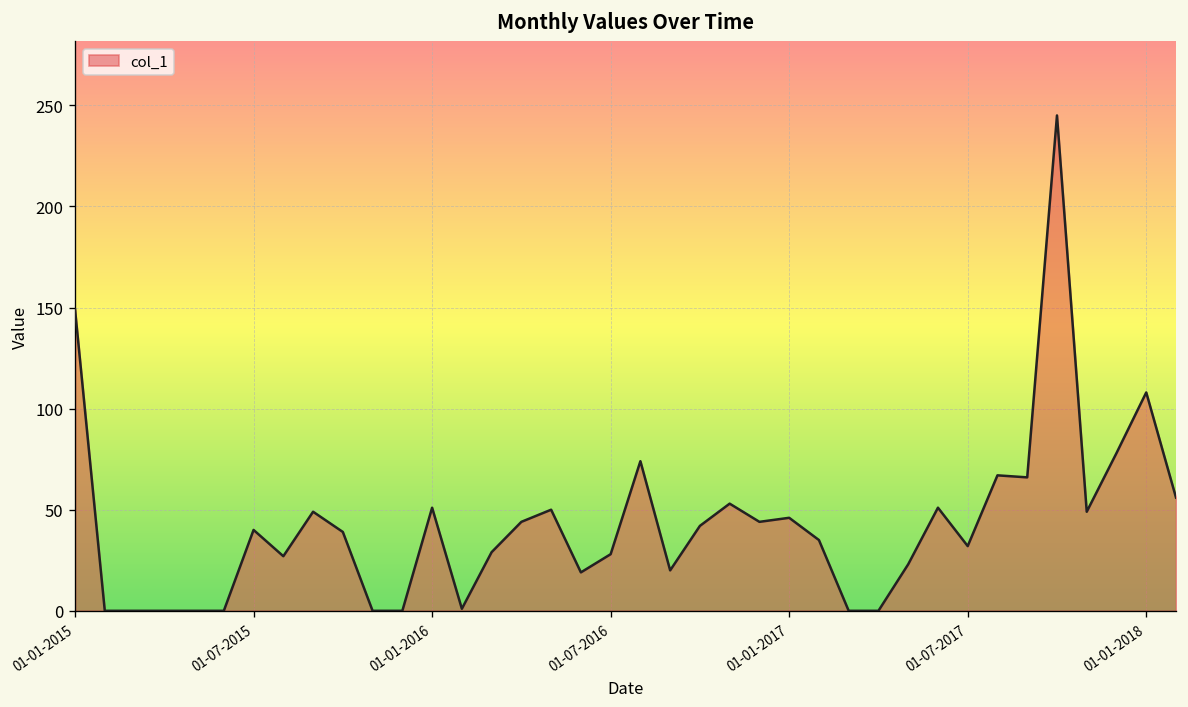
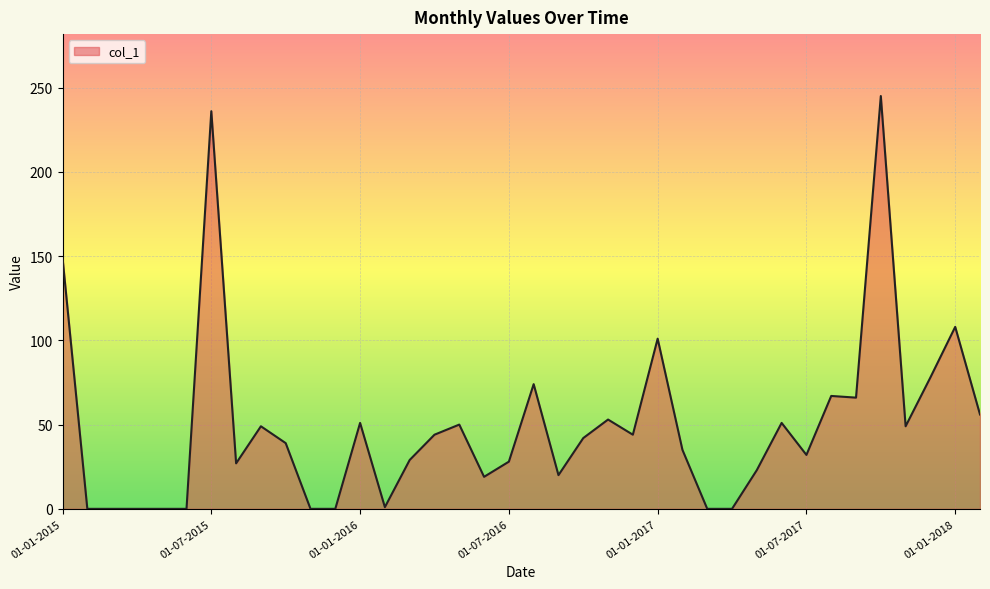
01-07-2015: 40 -> 236
01-01-2017: 46 -> 101
